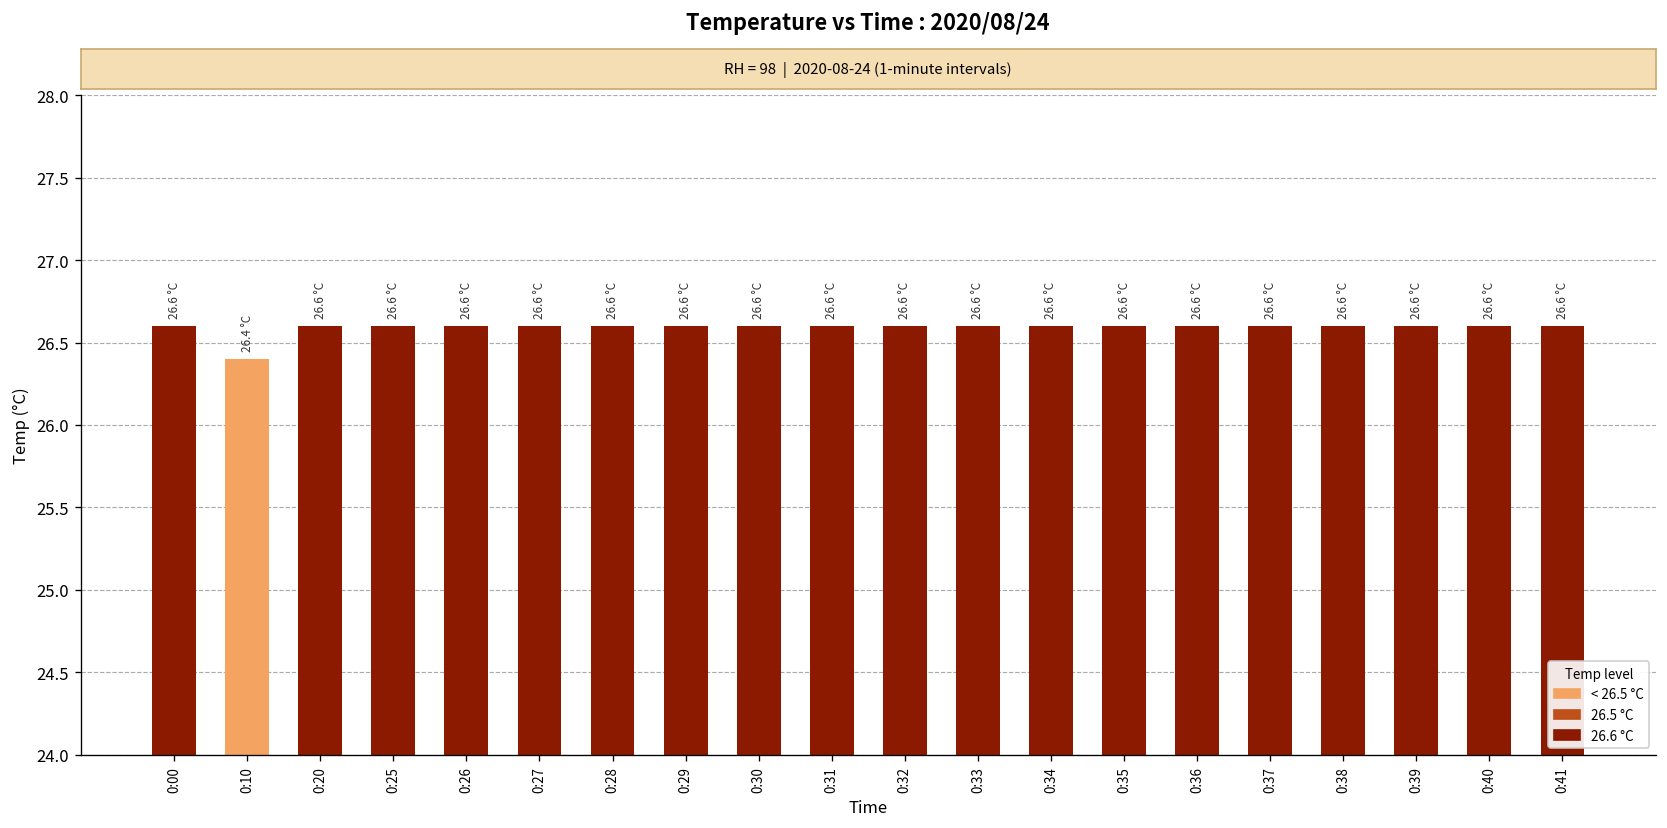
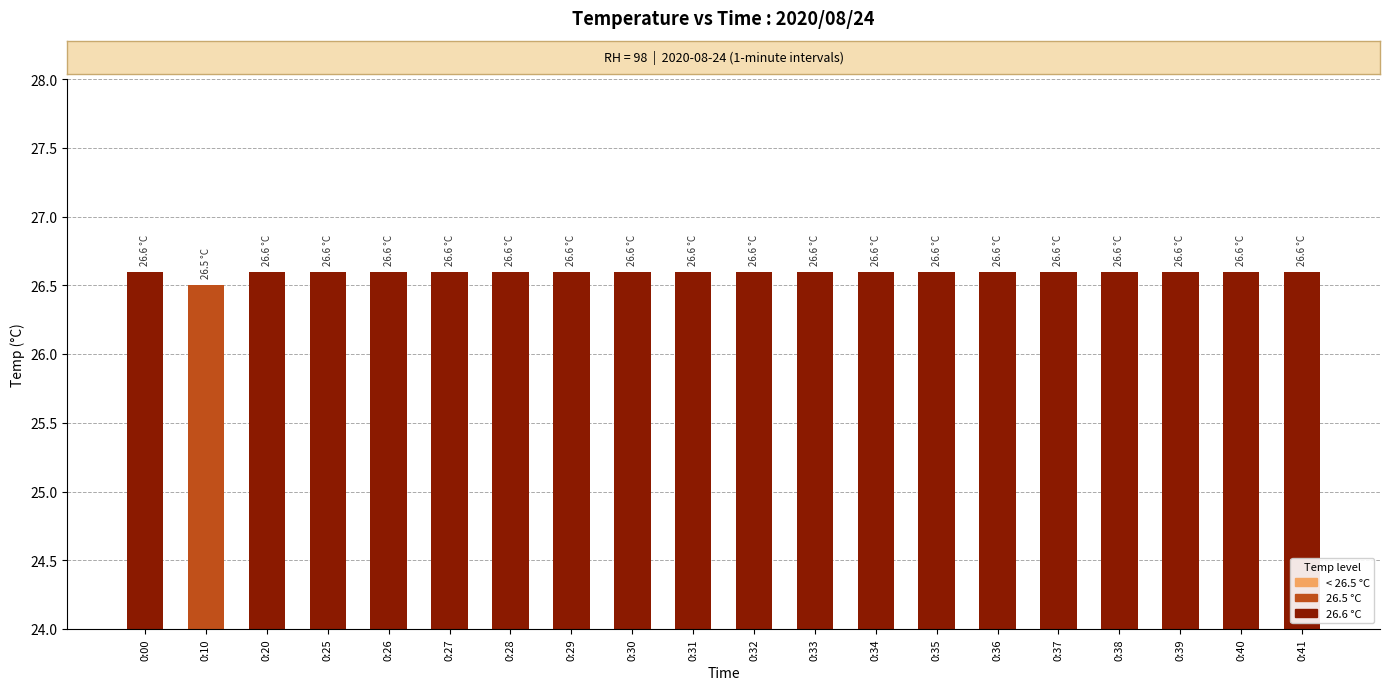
0:10: 26.4 -> 26.5
